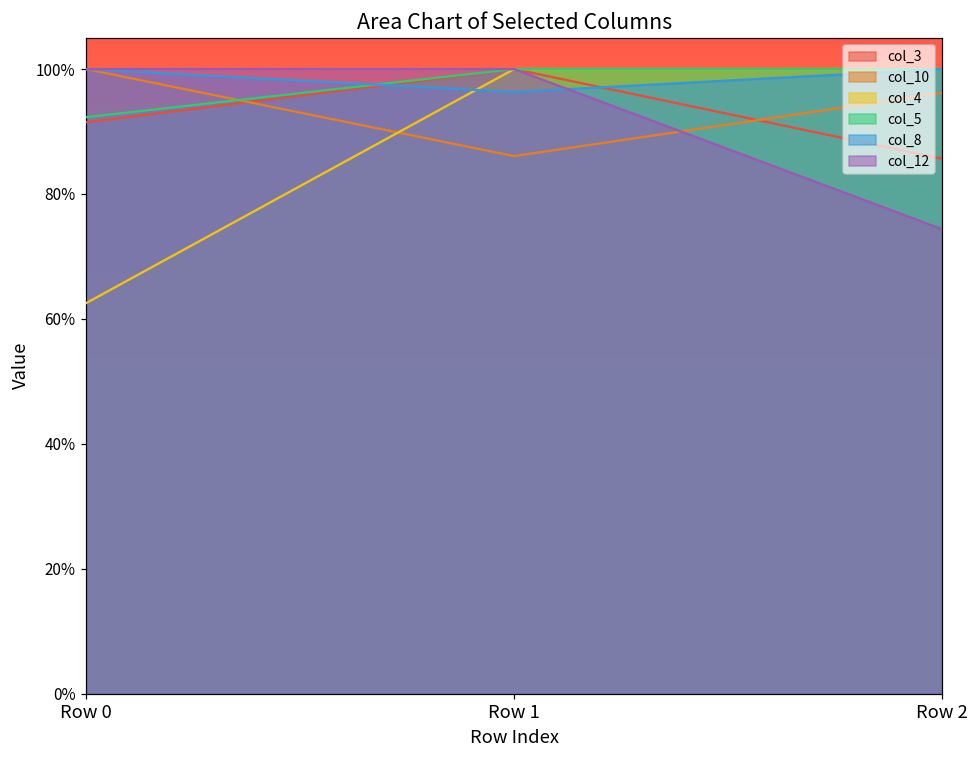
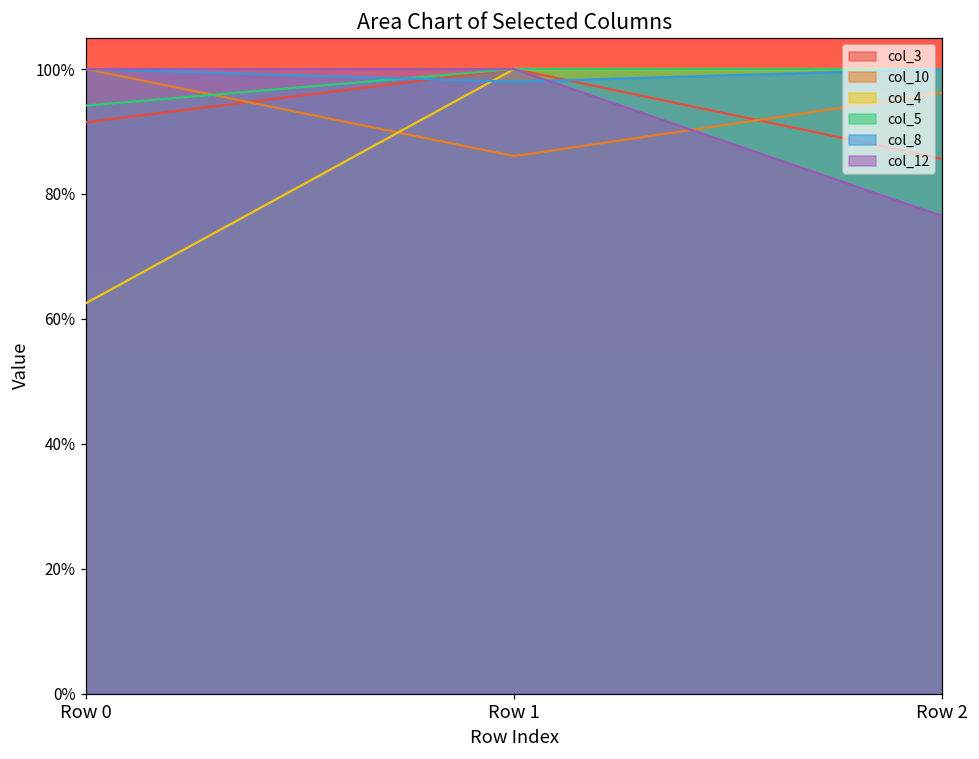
col_5, Row 0: 92% -> 94%
col_8, Row 1: 96% -> 98%
col_12, Row 2: 74% -> 76%
